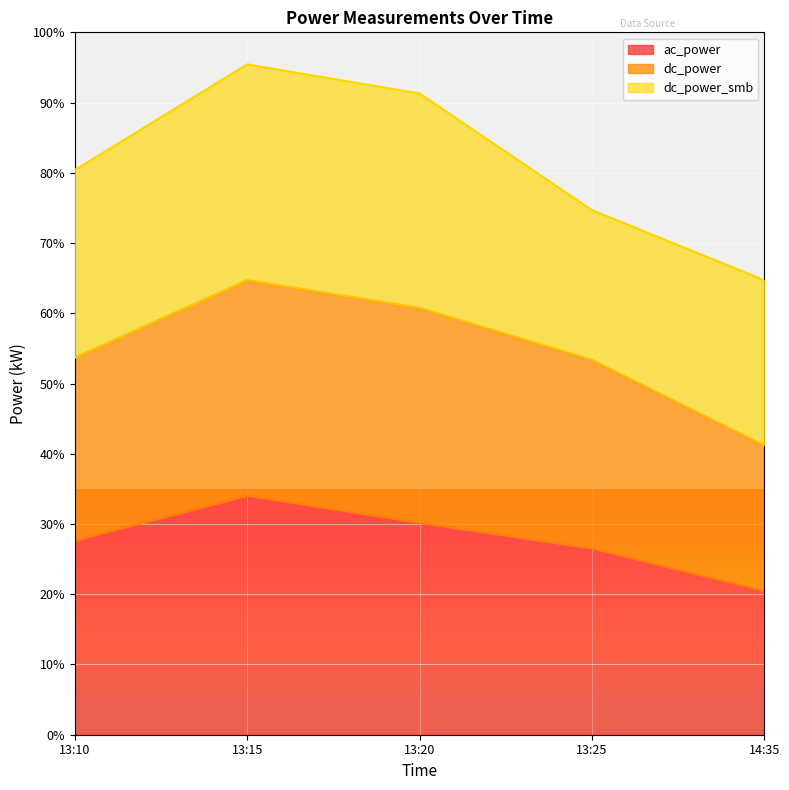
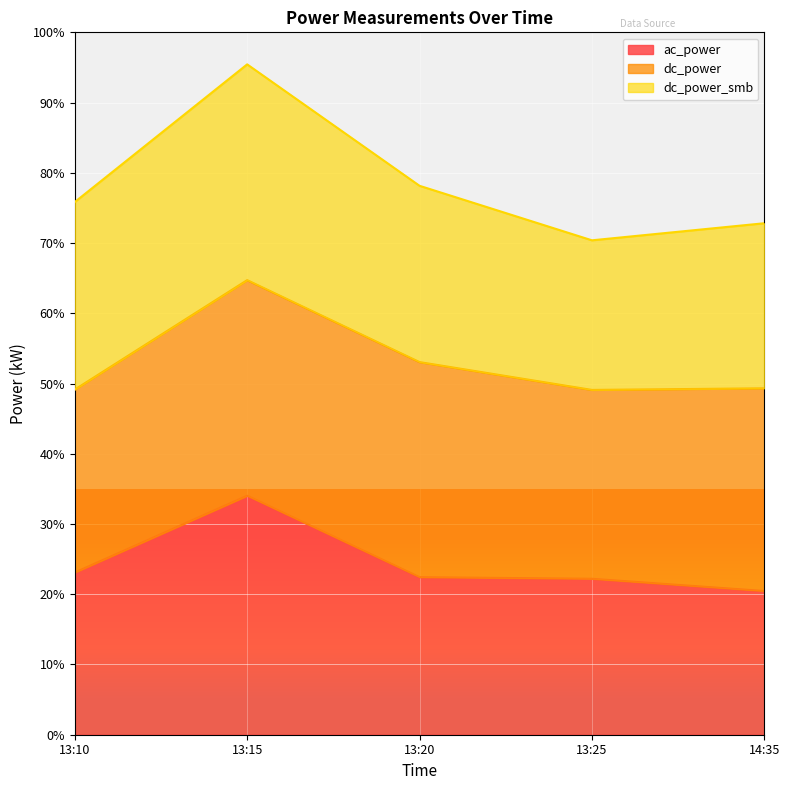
ac_power, 13:10: 28% -> 23%
ac_power, 13:20: 30% -> 22%
dc_power_smb, 13:20: 31% -> 25%
ac_power, 13:25: 27% -> 22%
dc_power, 14:35: 21% -> 29%
